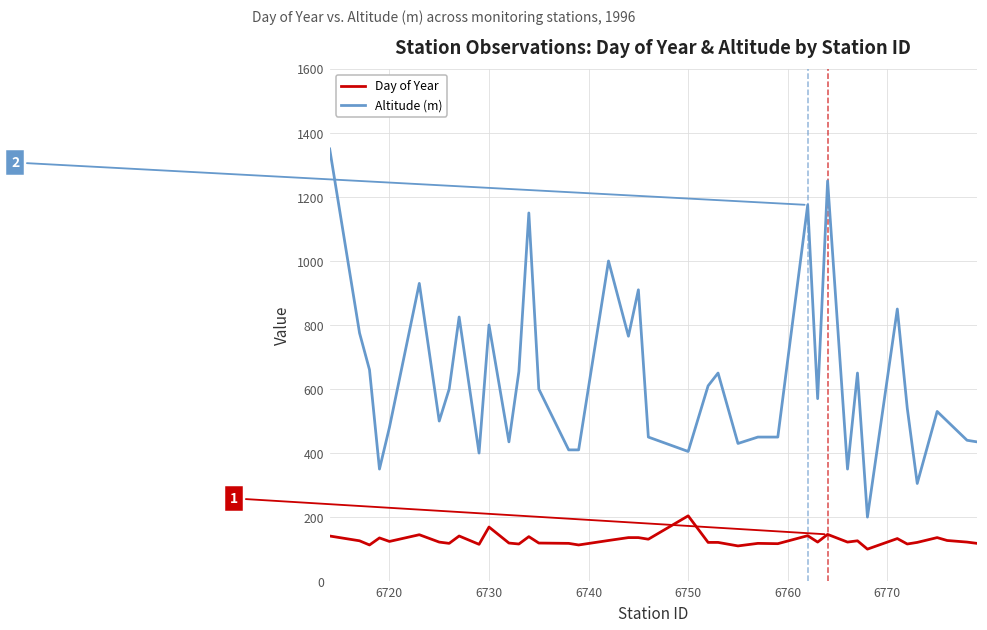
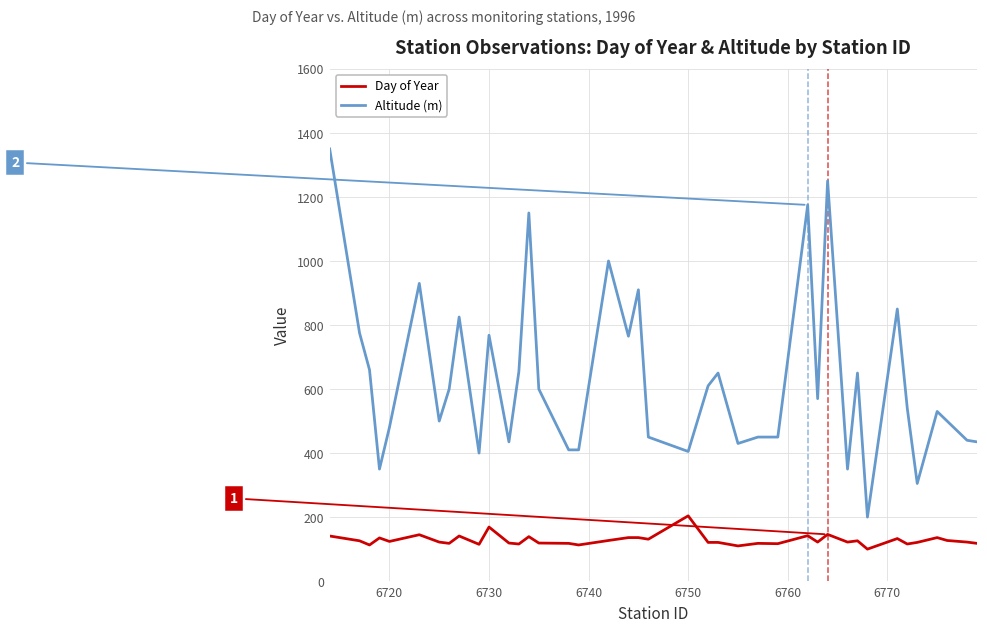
Altitude (m), 6730: 800 -> 770
